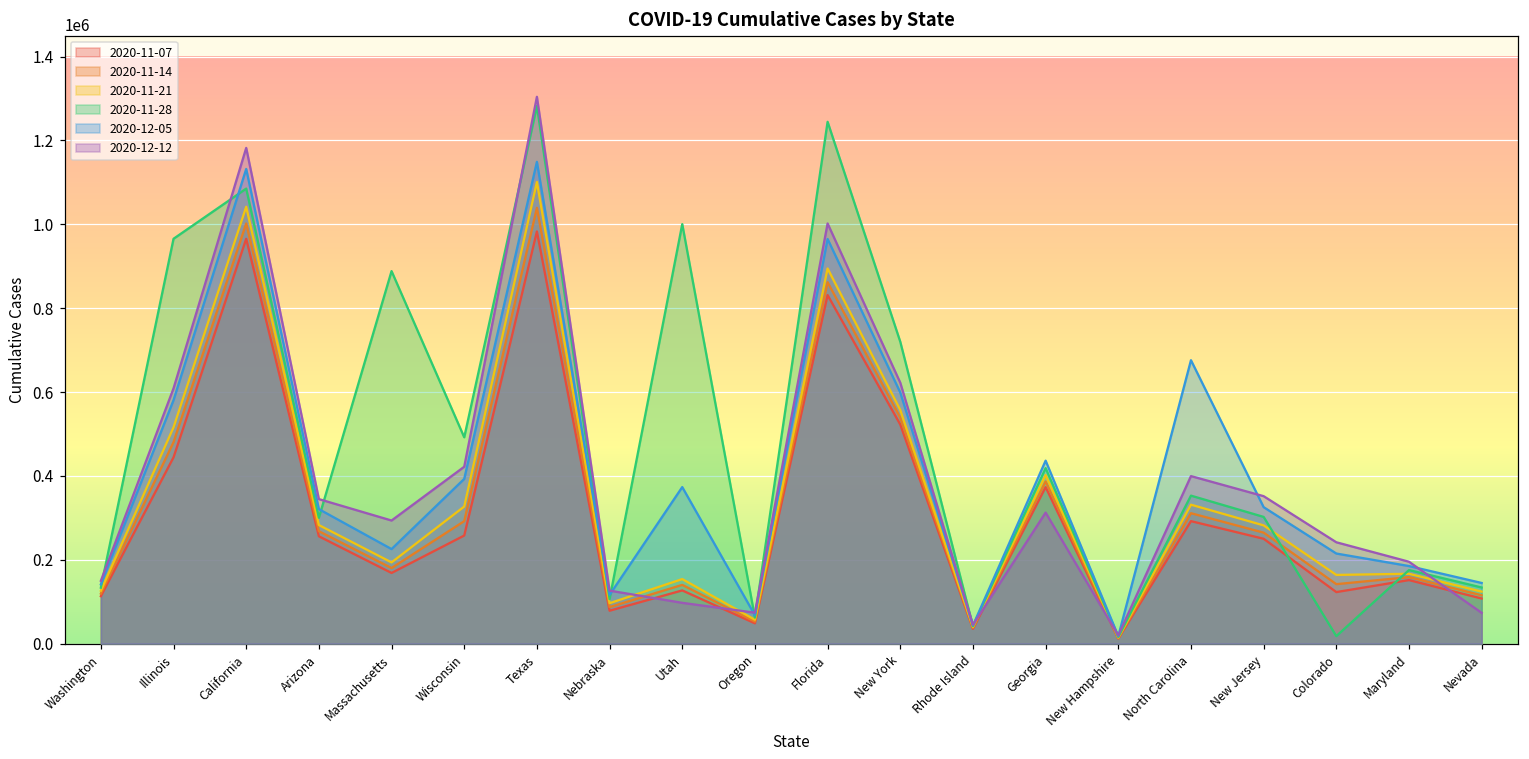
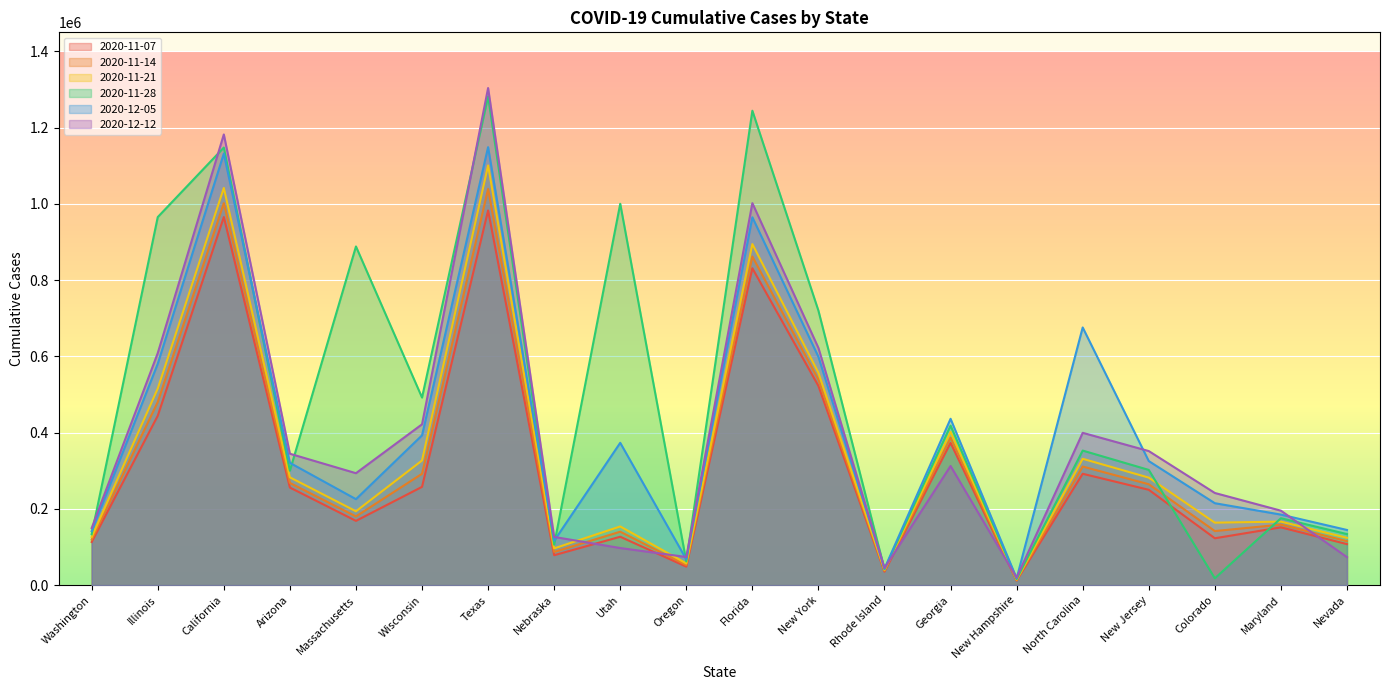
2020-11-28, California: 1090000 -> 1150000
